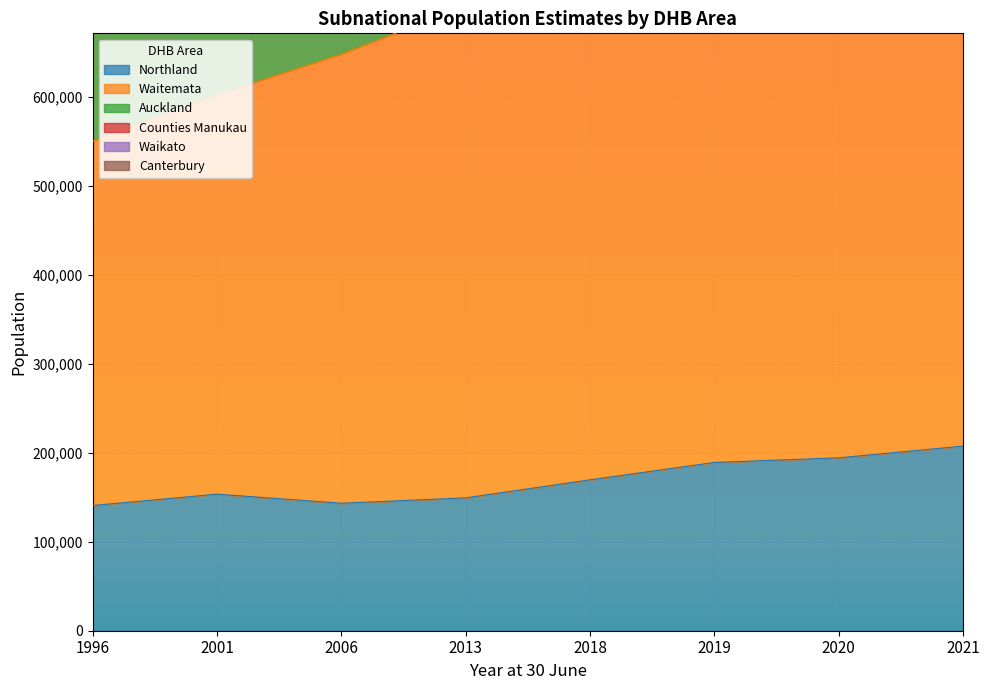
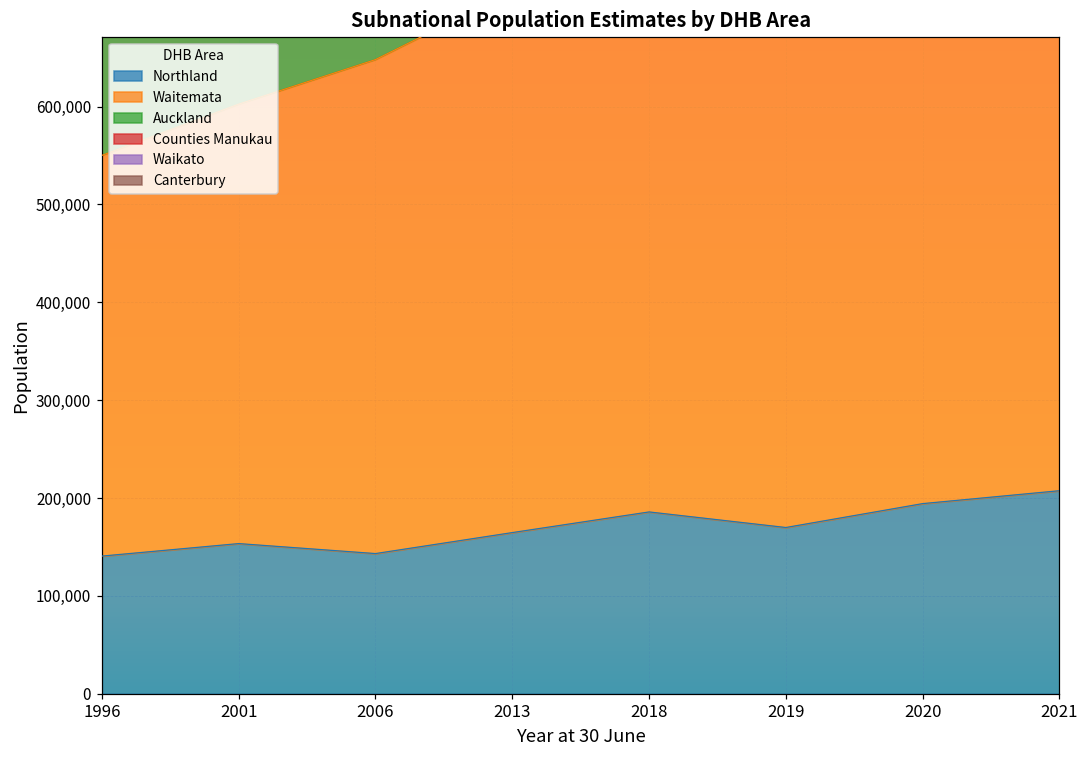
Northland, 2013: 150,000 -> 160,000
Northland, 2018: 170,000 -> 190,000
Northland, 2019: 190,000 -> 170,000
